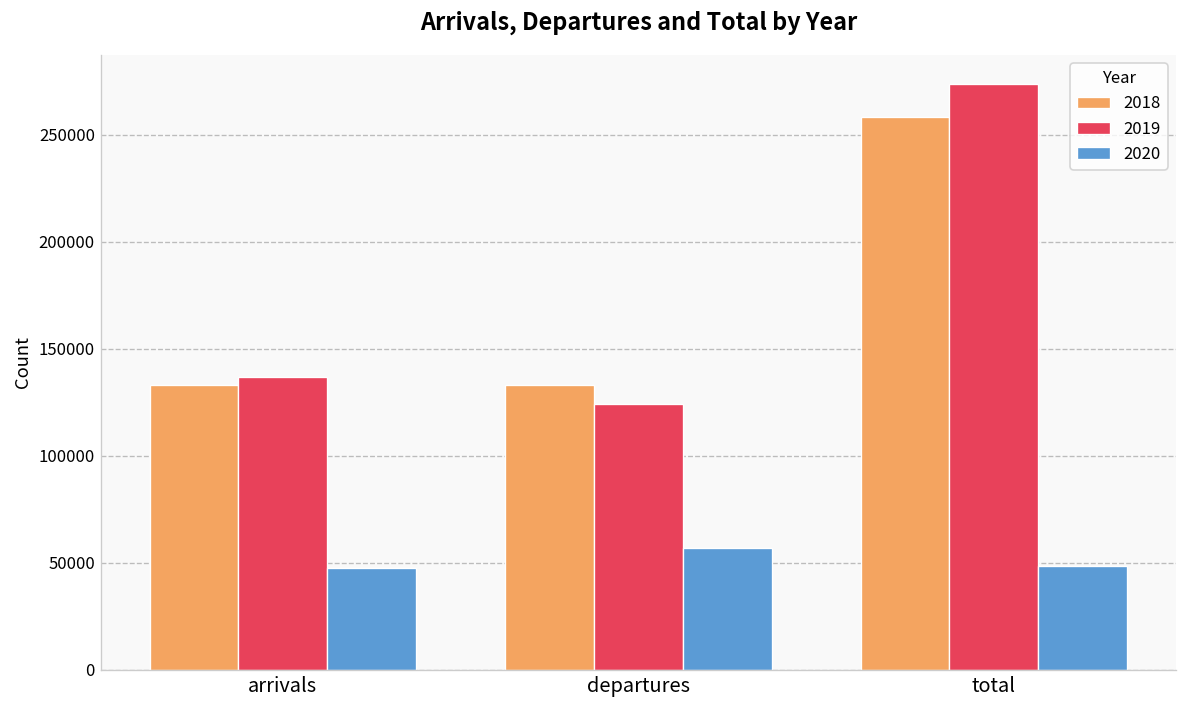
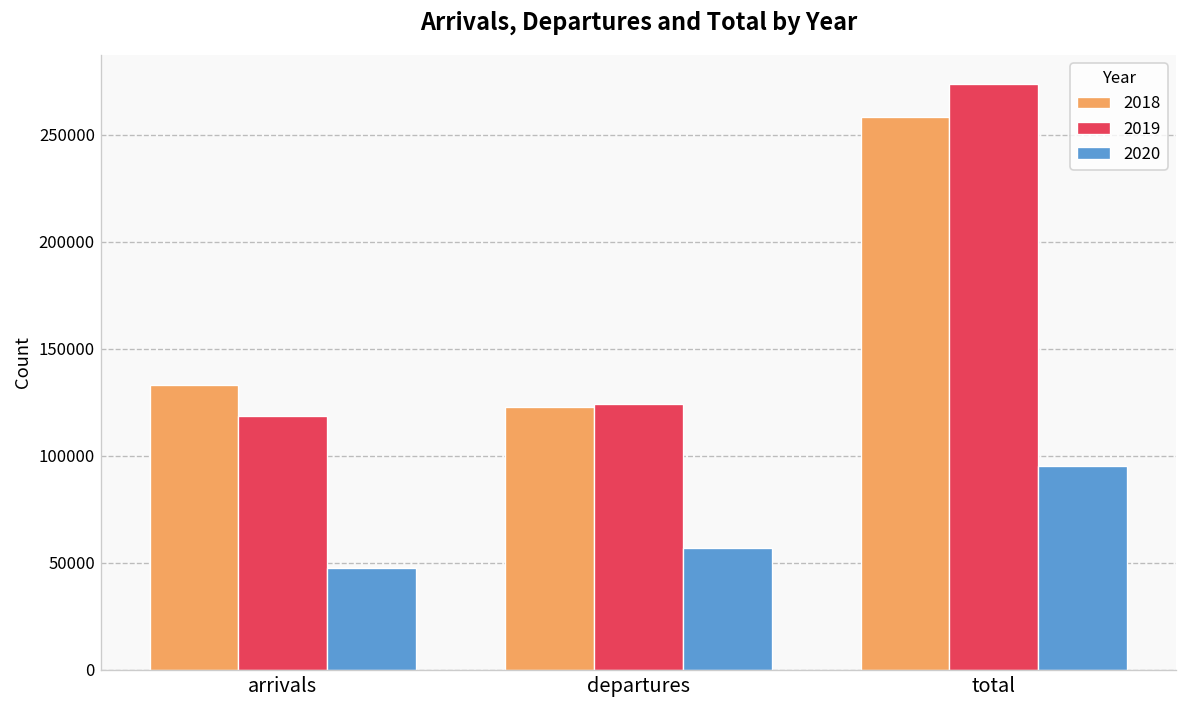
2019, arrivals: 137000 -> 118000
2018, departures: 133000 -> 123000
2020, total: 48000 -> 95000
